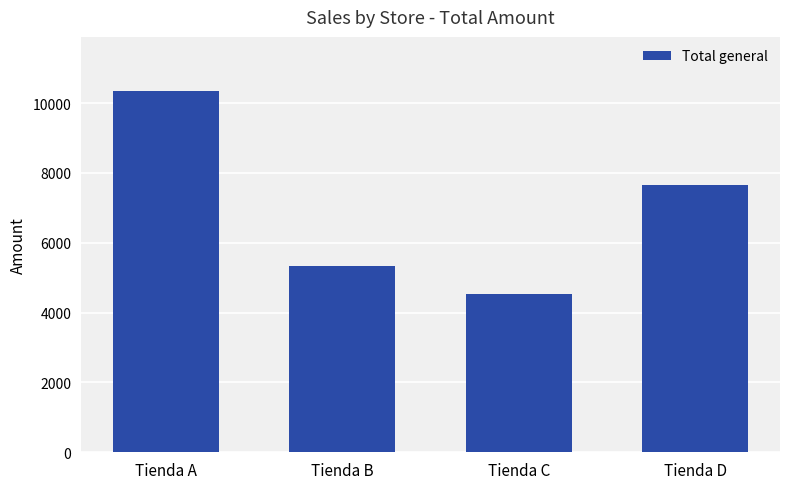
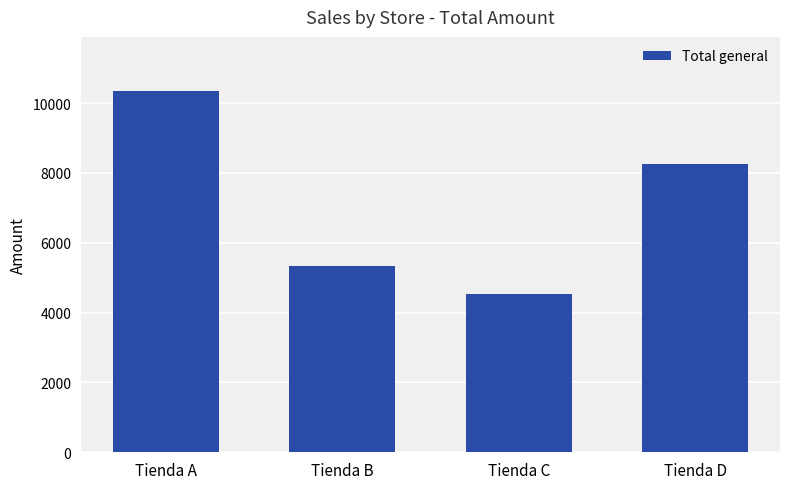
Tienda D: 7600 -> 8200
